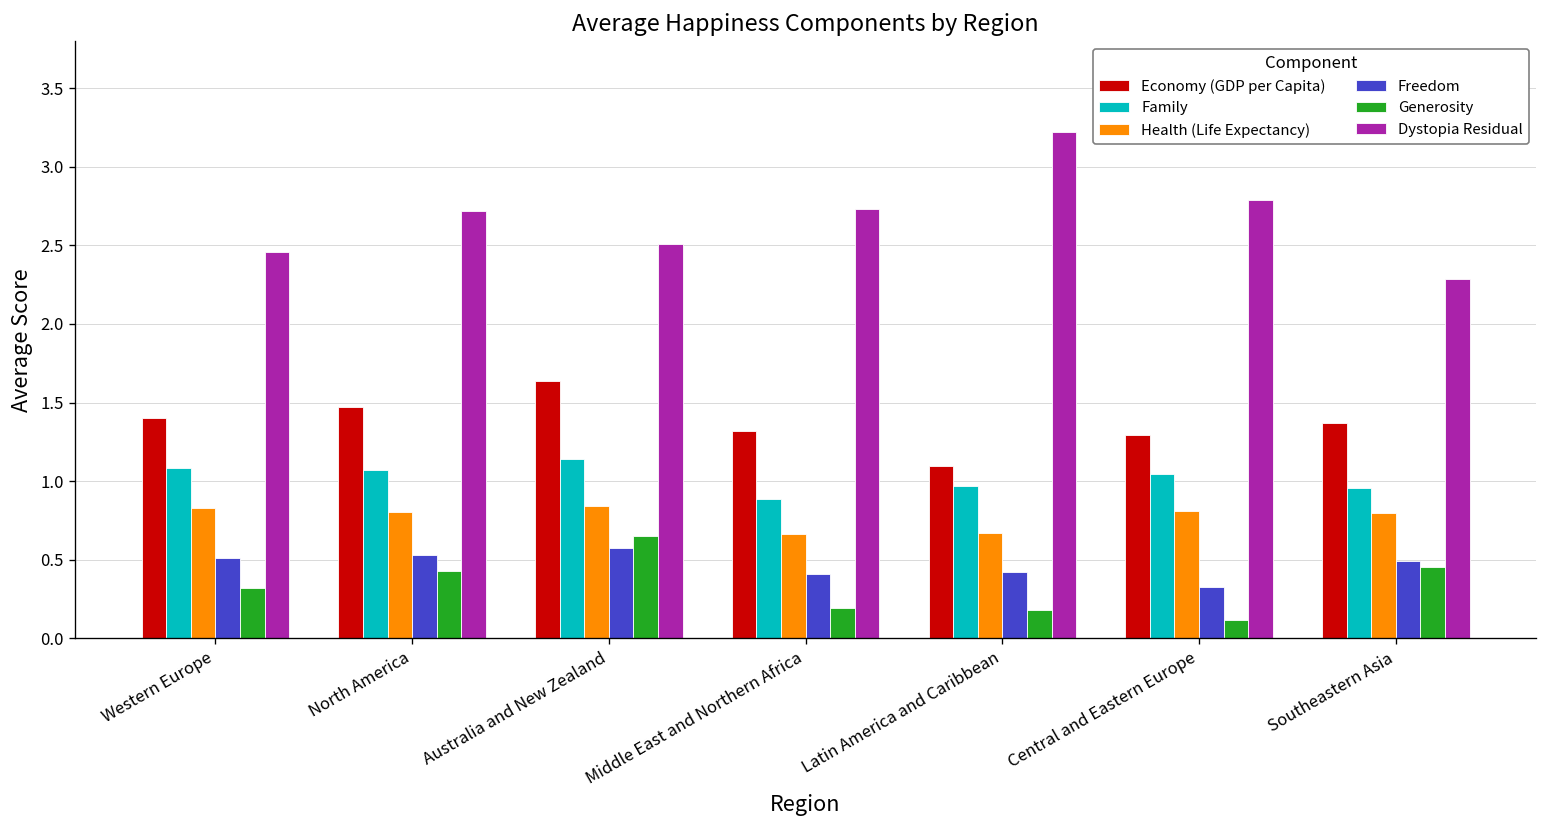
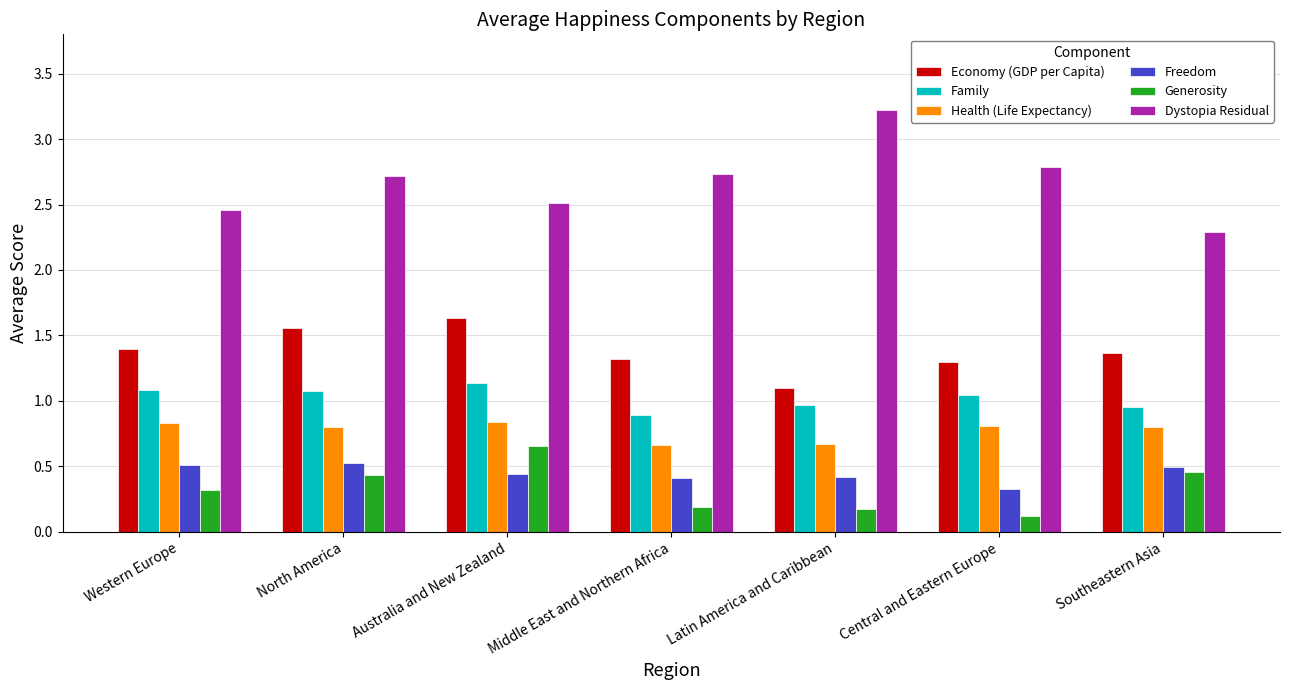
Economy (GDP per Capita), North America: 1.47 -> 1.56
Freedom, Australia and New Zealand: 0.57 -> 0.44
